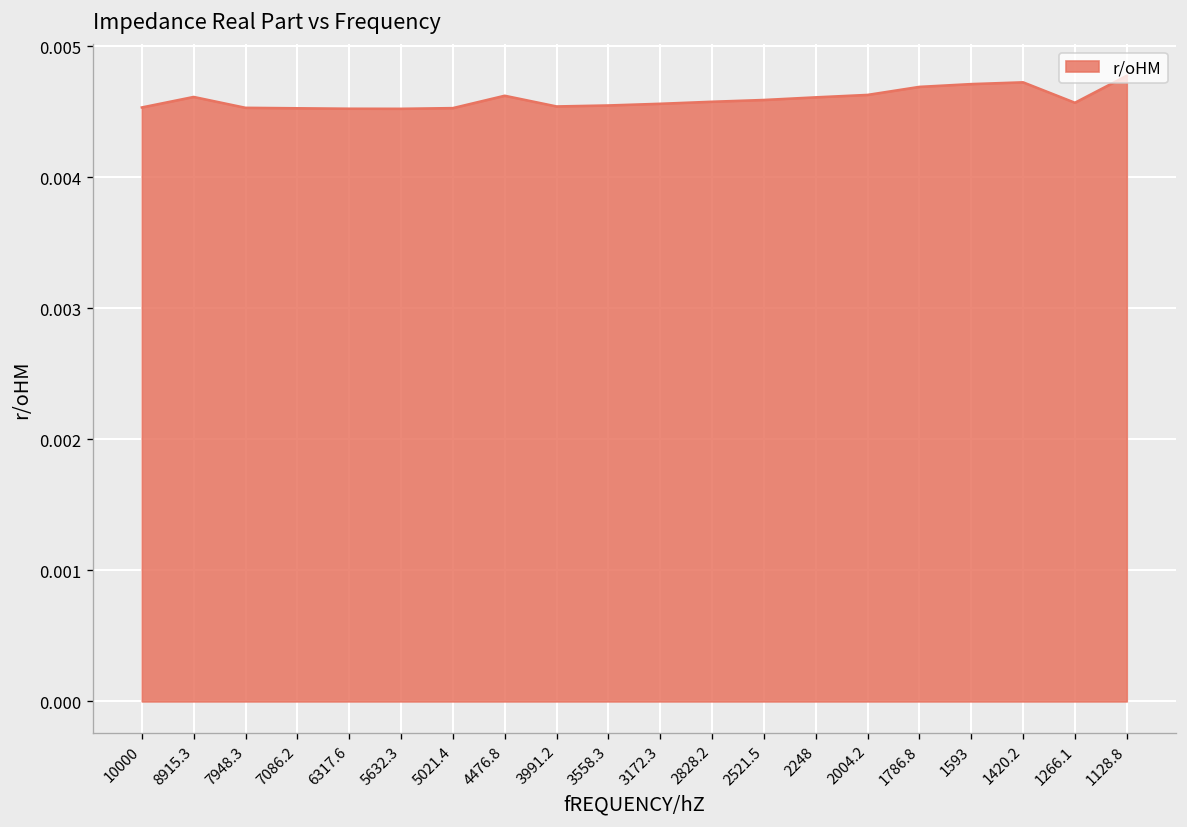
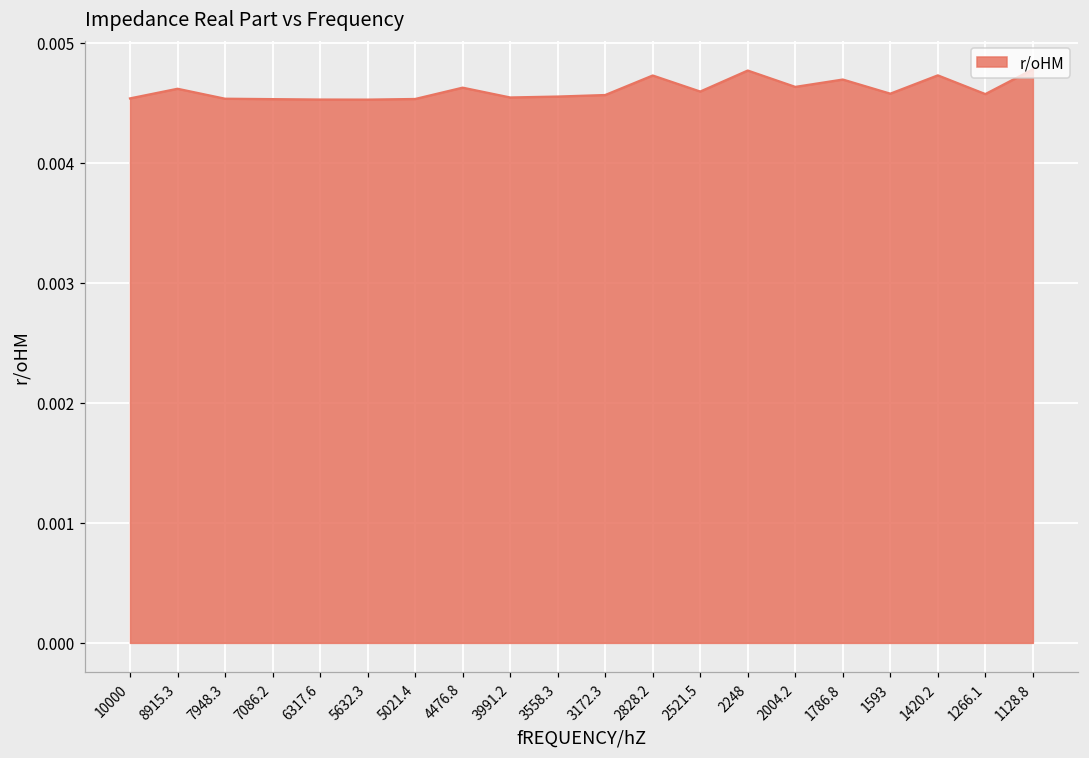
2828.2: 0.00458 -> 0.00473
2248: 0.00461 -> 0.00477
1593: 0.00471 -> 0.00457
